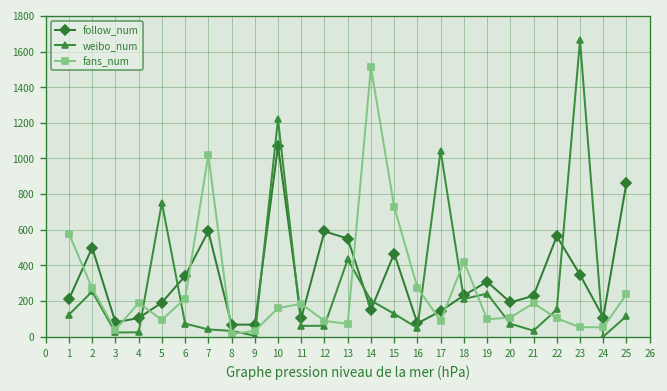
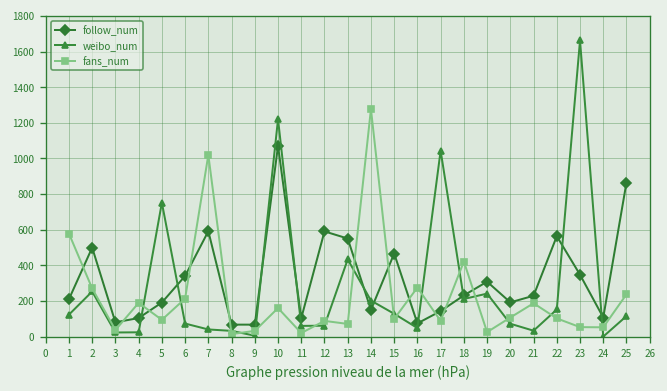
fans_num, 11: 190 -> 20
fans_num, 14: 1510 -> 1280
fans_num, 15: 730 -> 100
fans_num, 19: 100 -> 30
